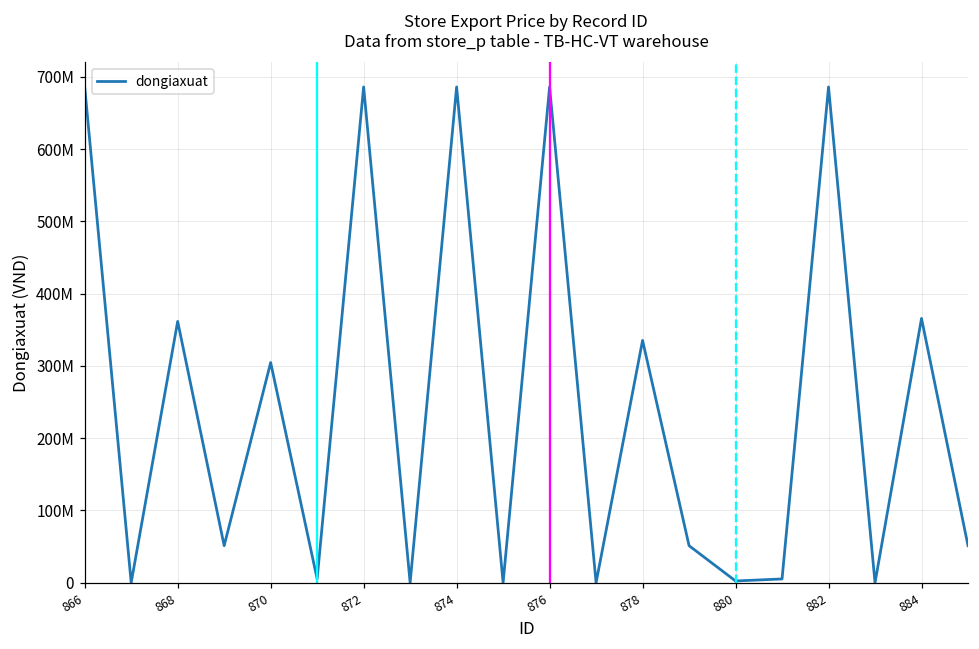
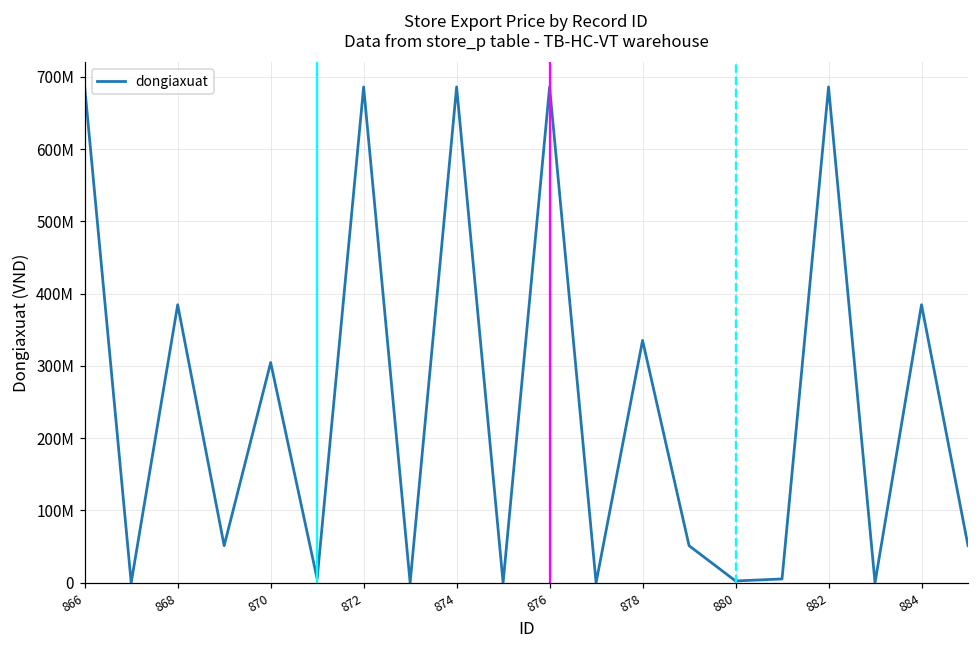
868: 360000000 -> 380000000
884: 370000000 -> 380000000
